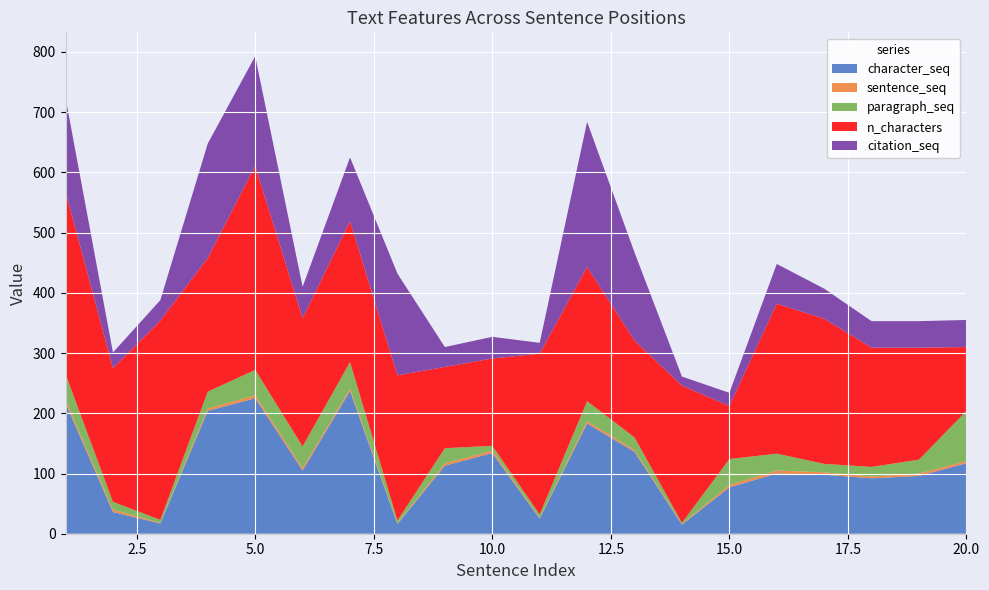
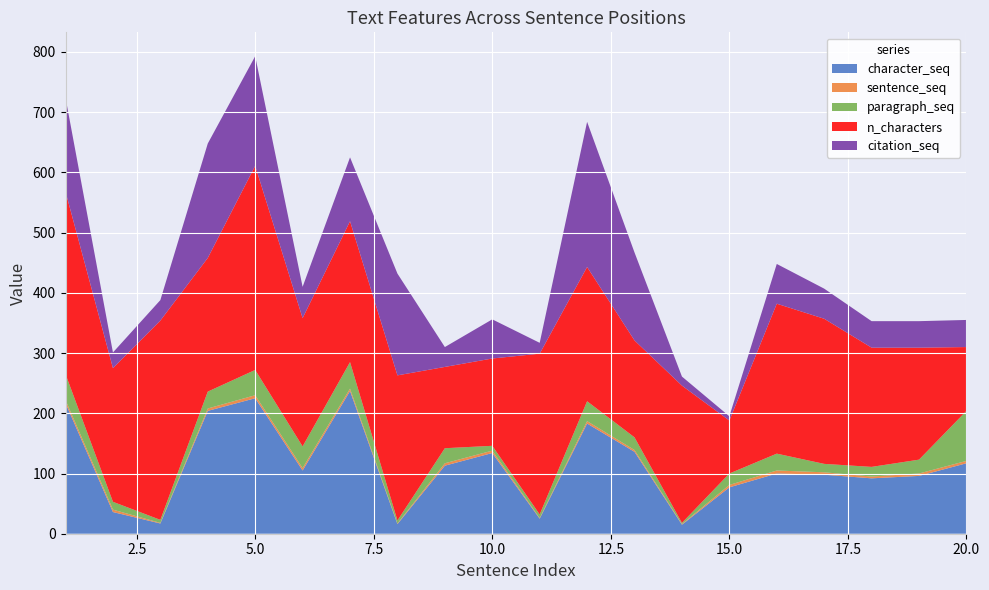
citation_seq, 10.0: 40 -> 70
paragraph_seq, 15.0: 40 -> 20
citation_seq, 15.0: 20 -> 10
